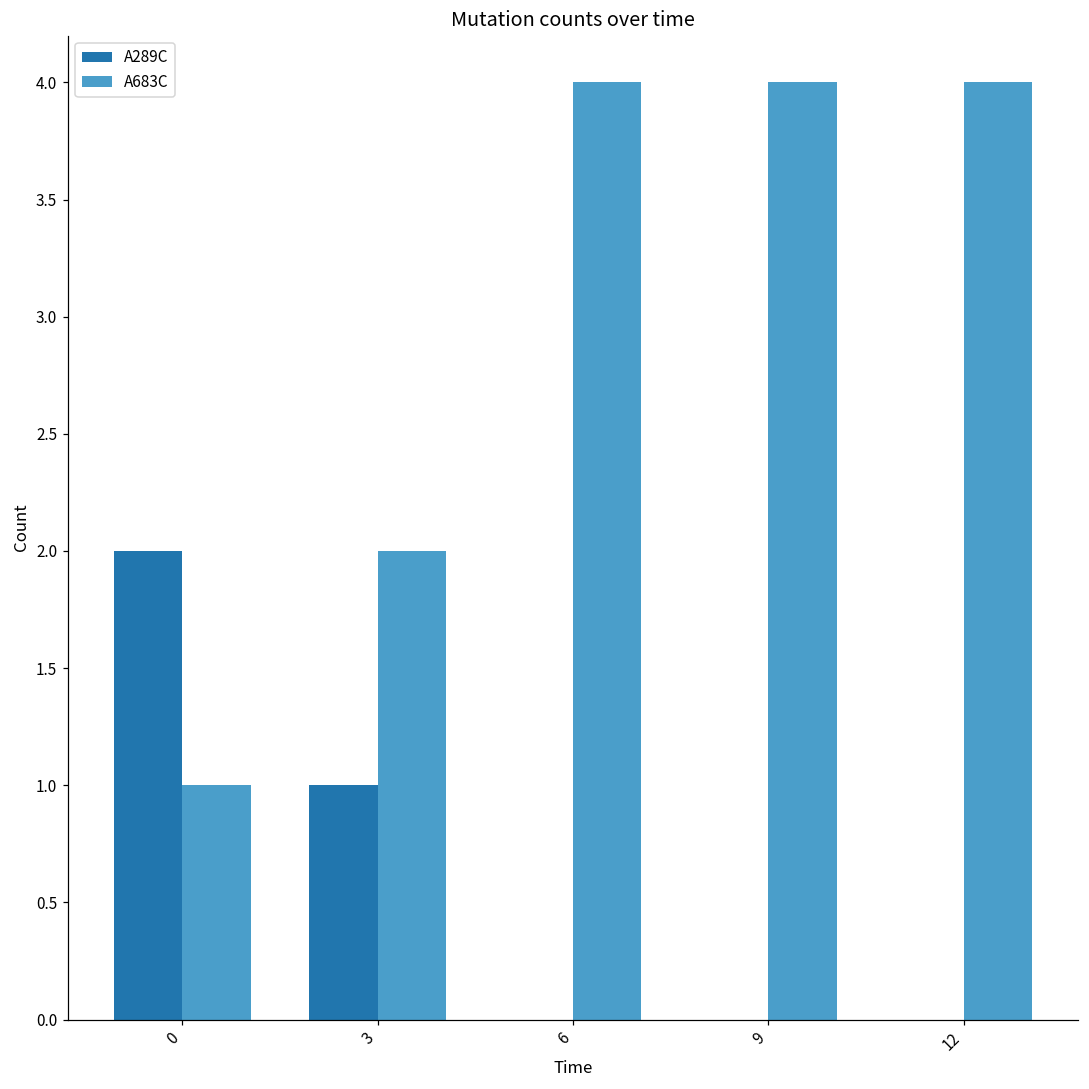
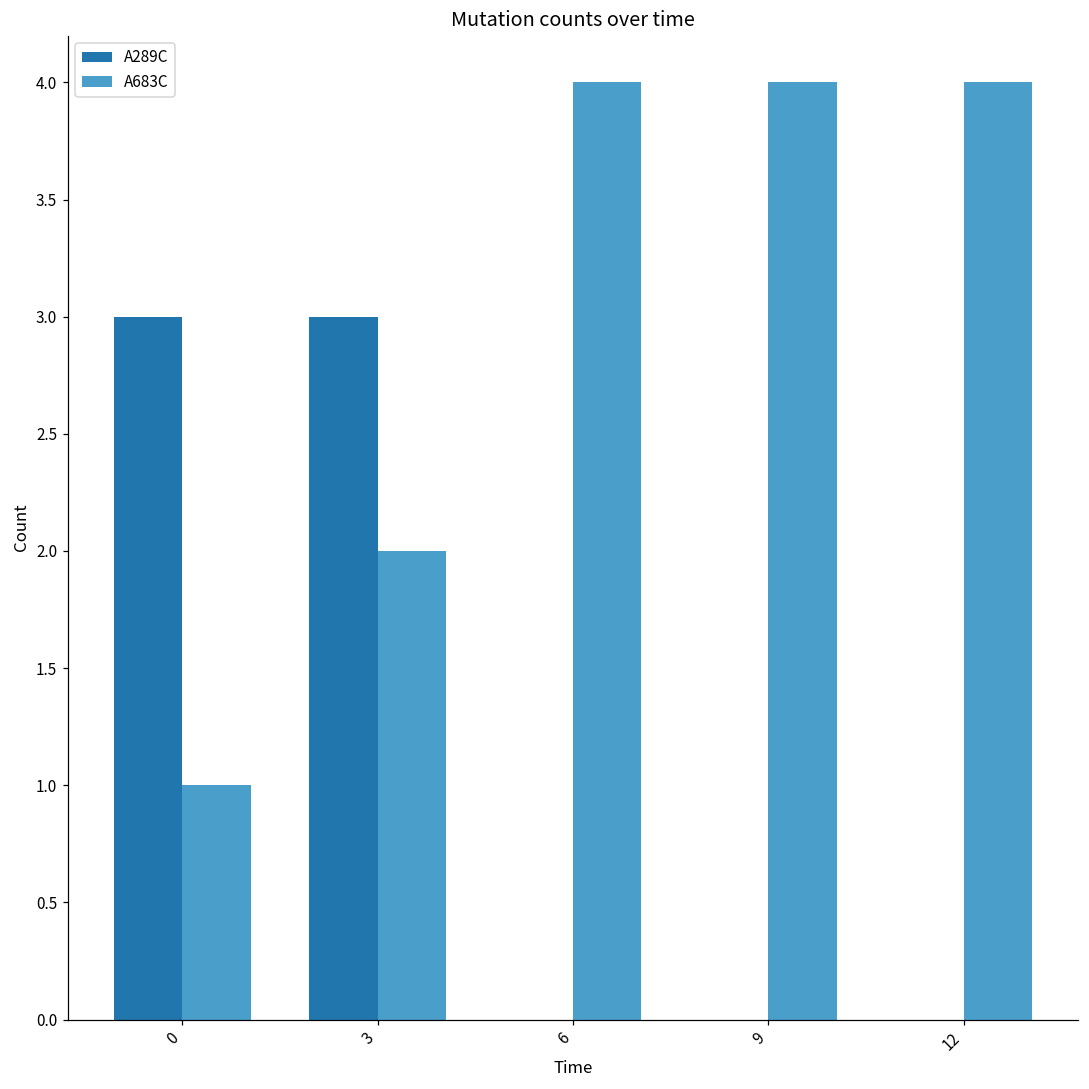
A289C, 0: 2 -> 3
A289C, 3: 1 -> 3
